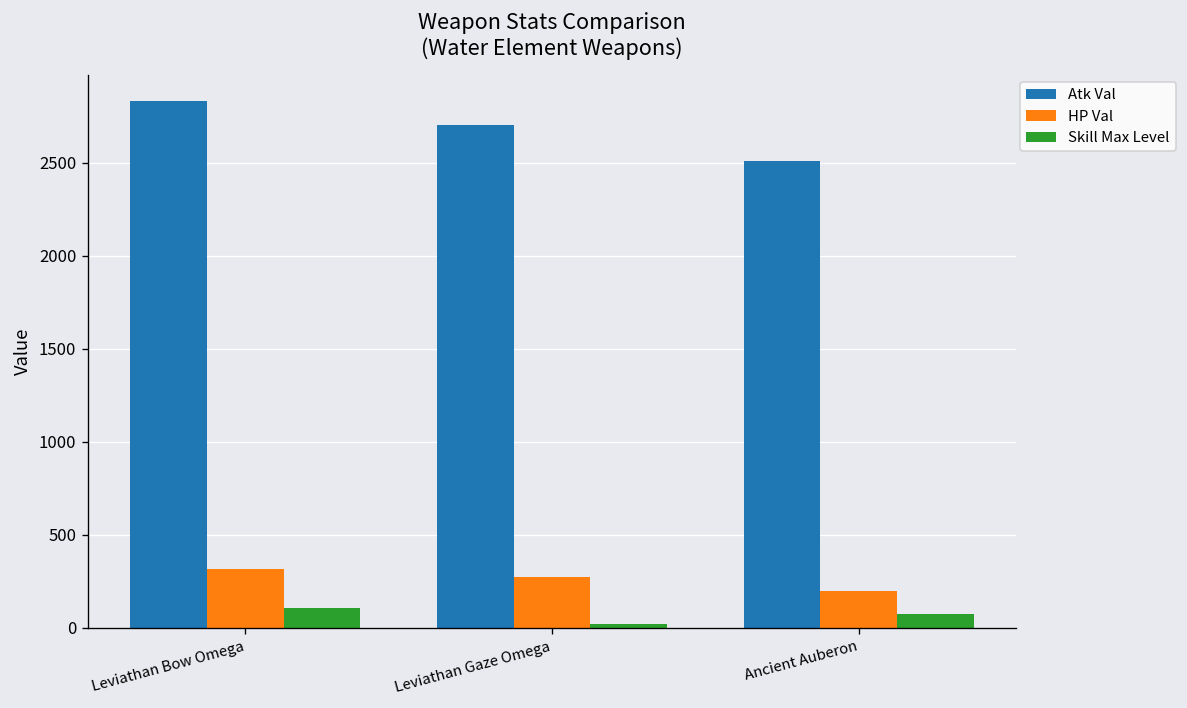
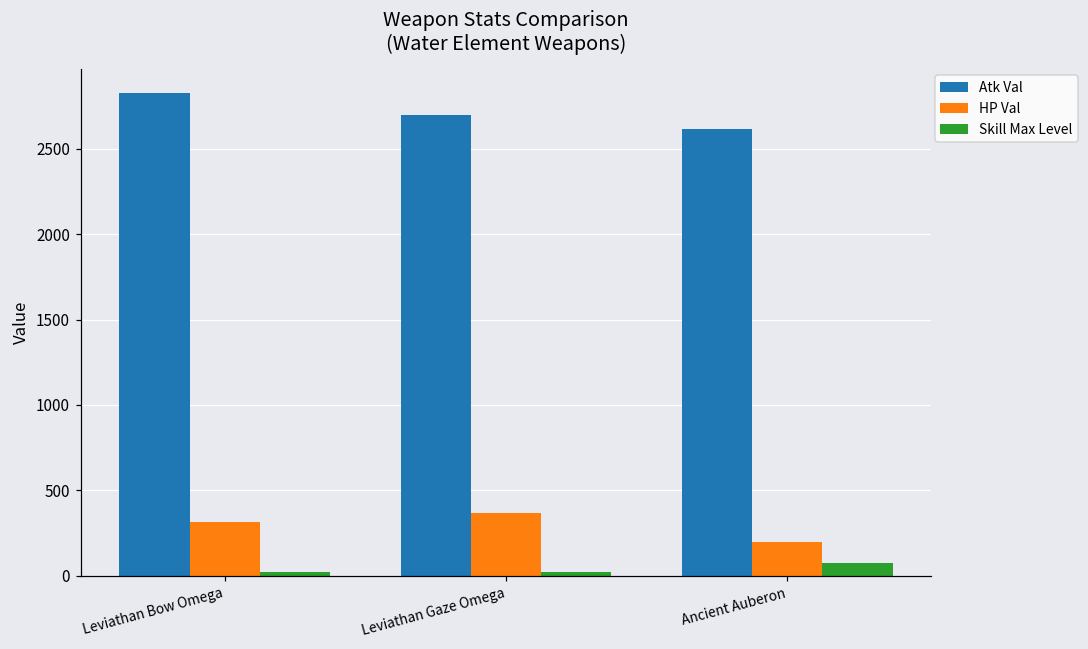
Skill Max Level, Leviathan Bow Omega: 110 -> 20
HP Val, Leviathan Gaze Omega: 270 -> 370
Atk Val, Ancient Auberon: 2510 -> 2620
